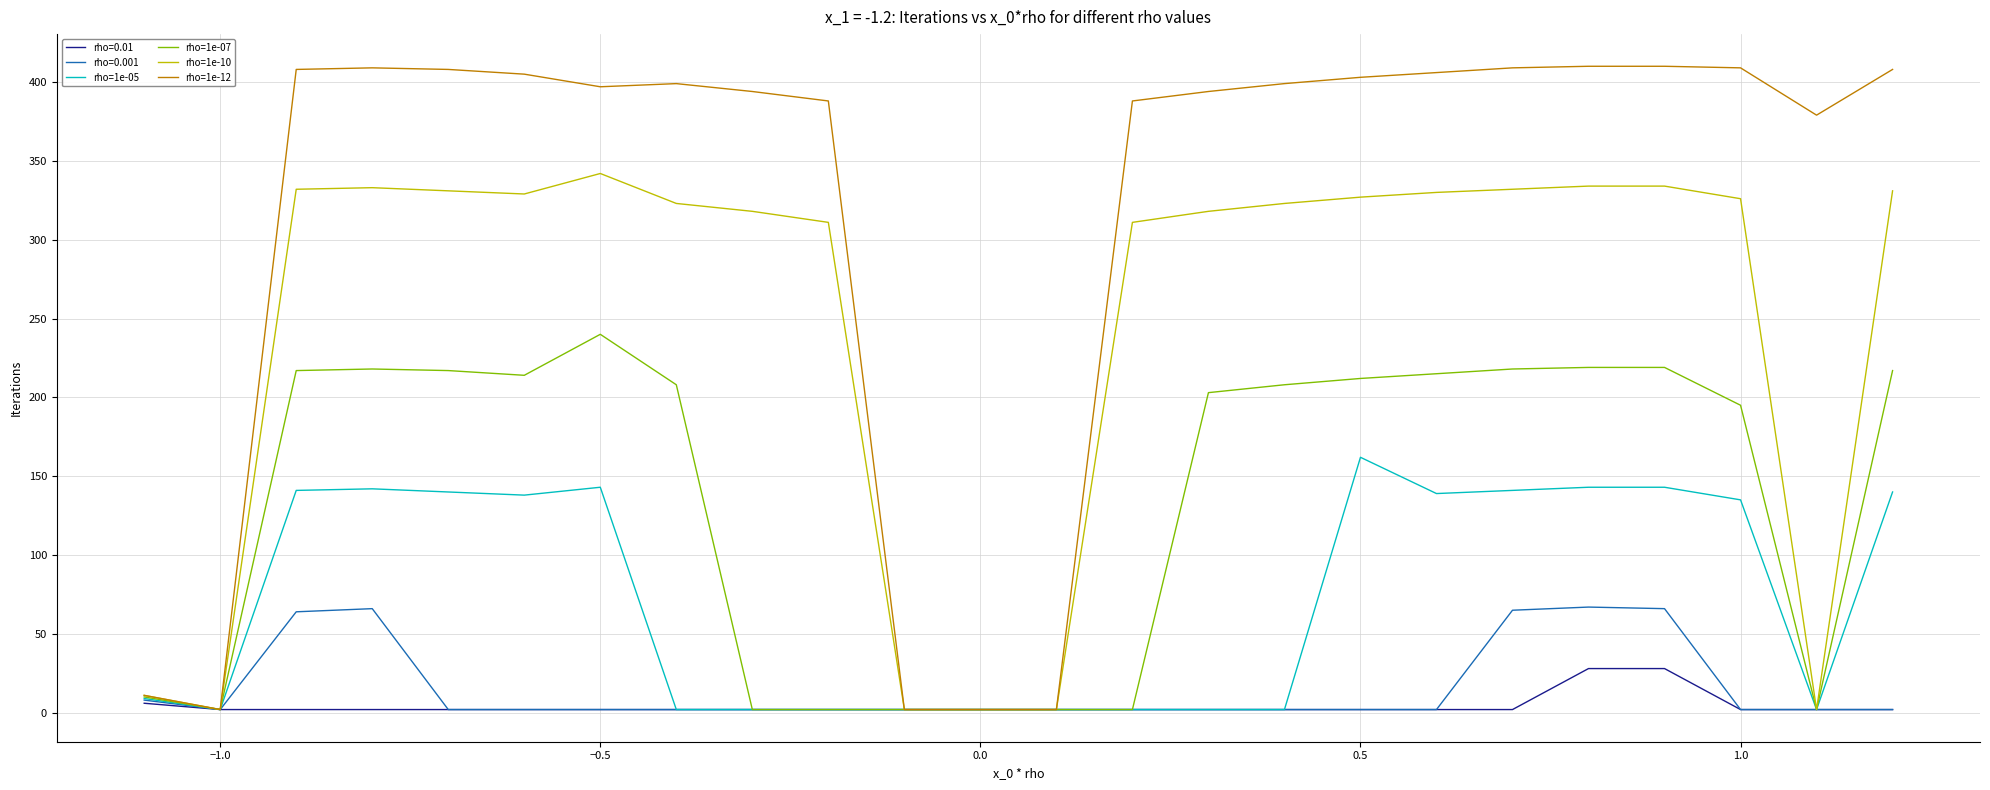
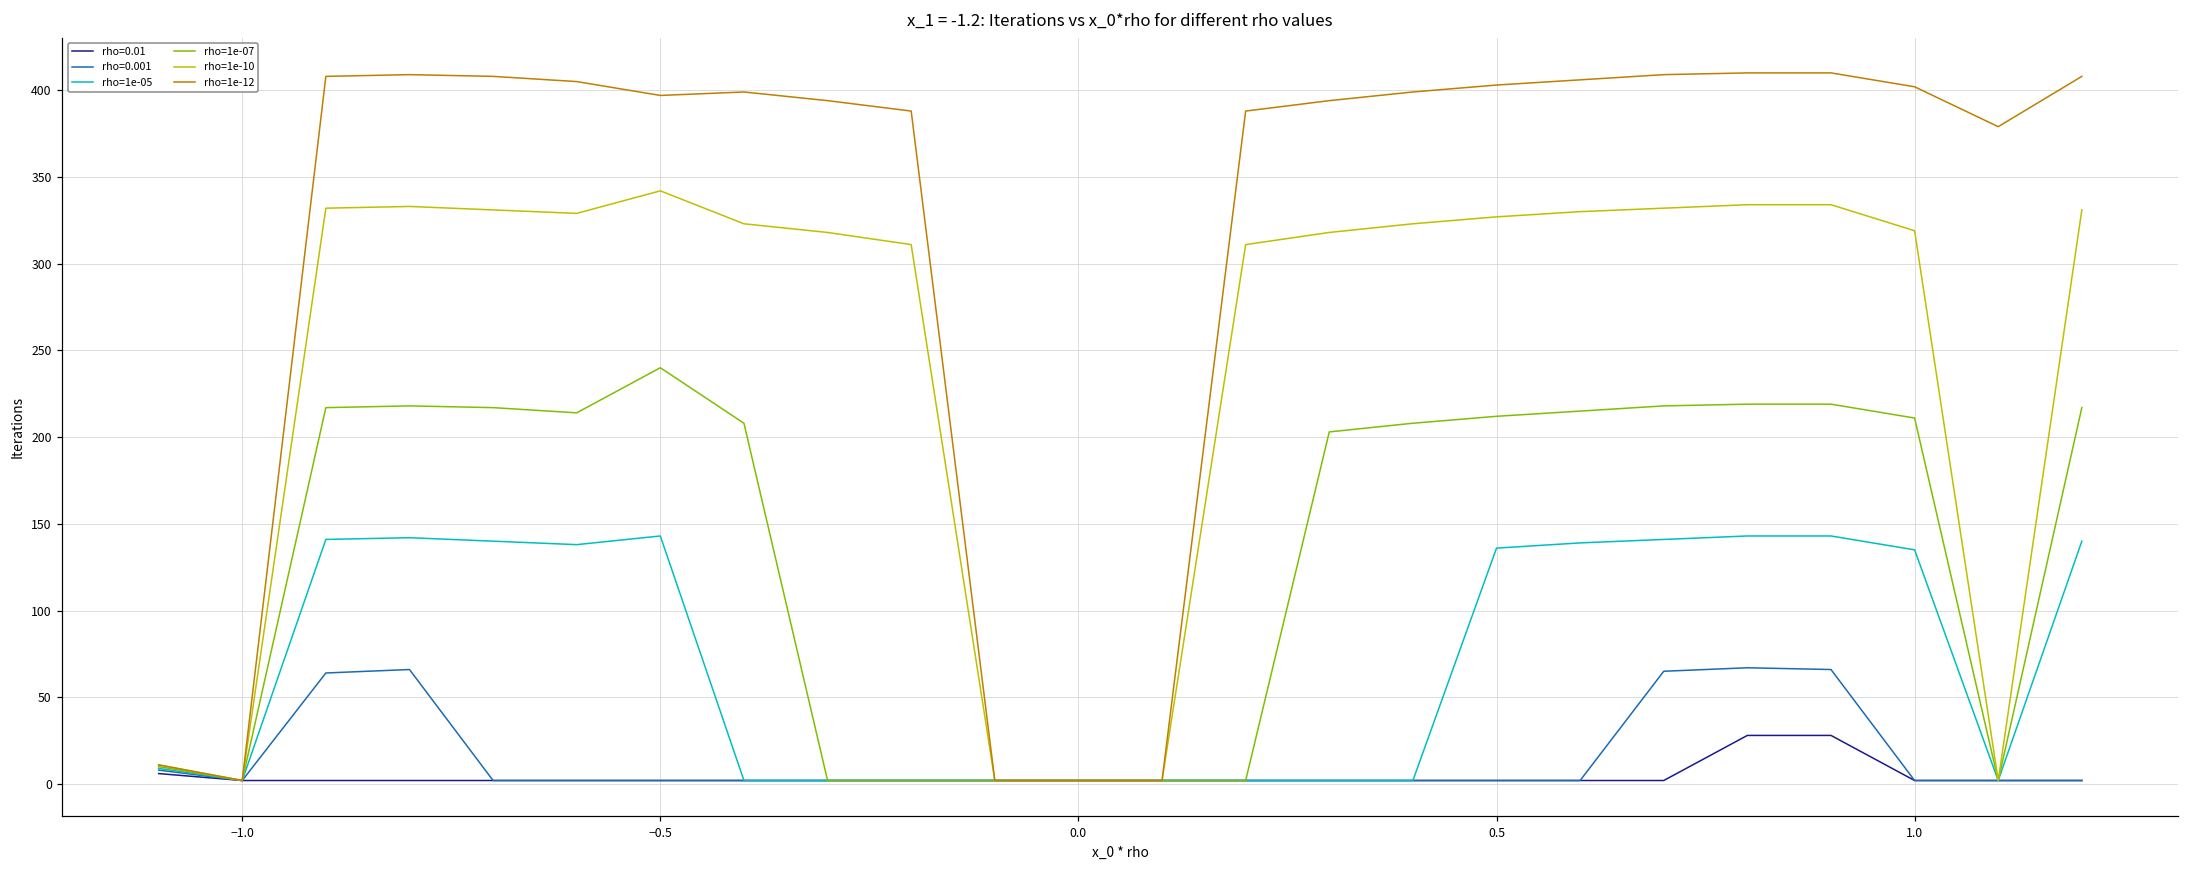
rho=1e-05, 0.5: 162 -> 136
rho=1e-07, 1.0: 195 -> 211
rho=1e-10, 1.0: 326 -> 319
rho=1e-12, 1.0: 409 -> 402
